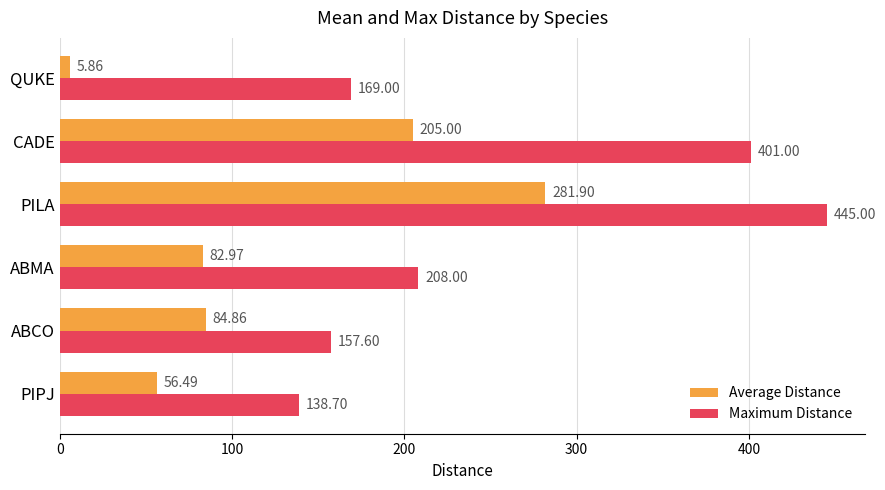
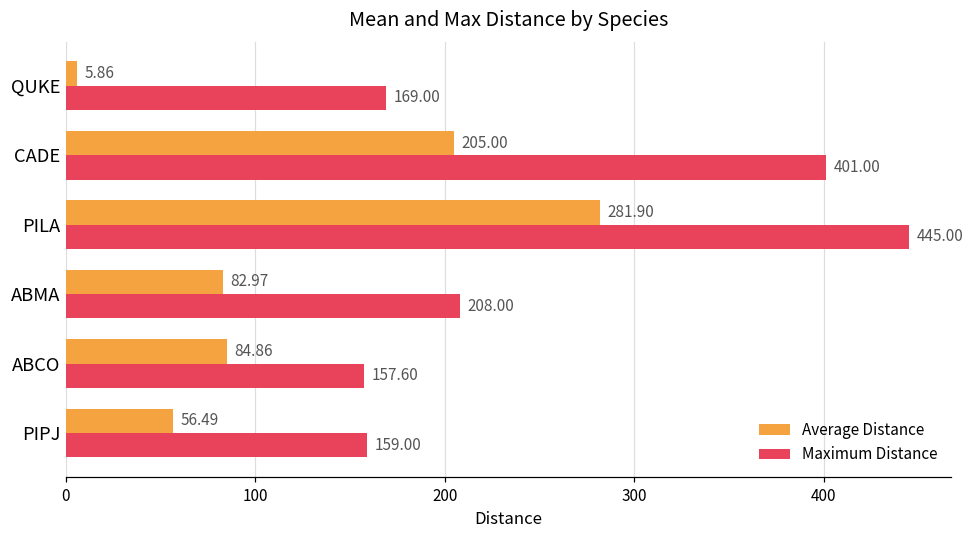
Maximum Distance, PIPJ: 138.70 -> 159.00
